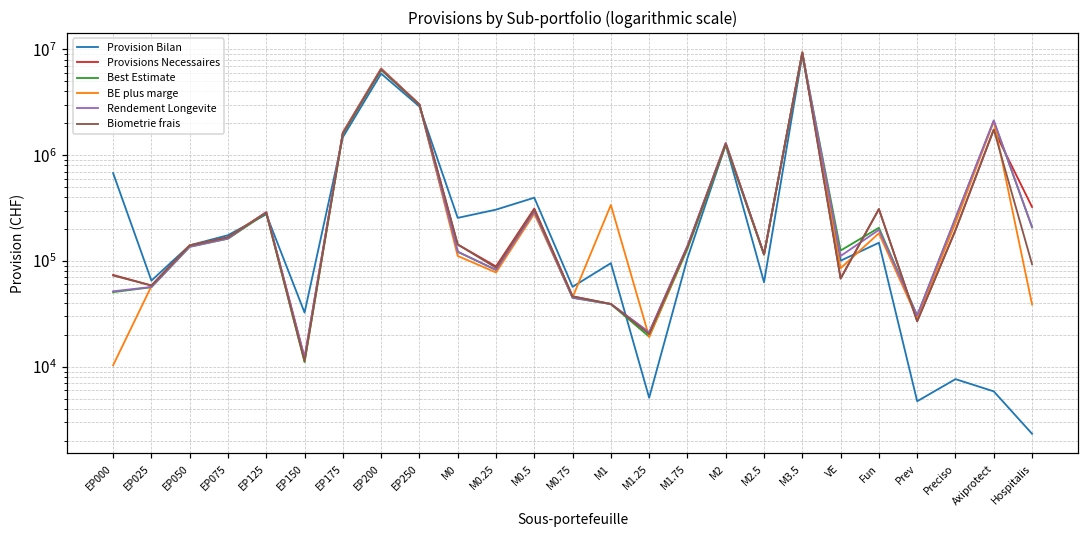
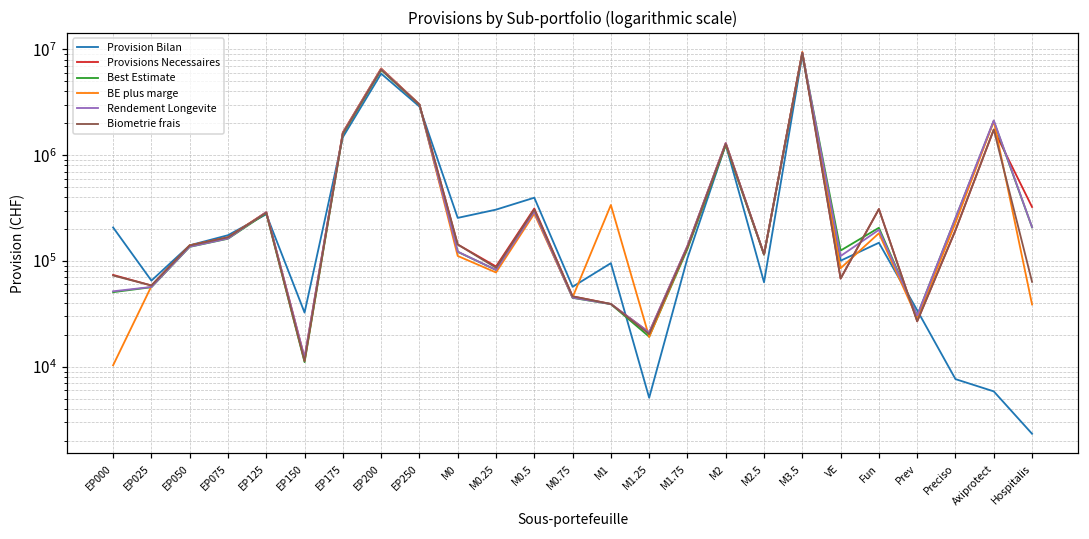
Provision Bilan, EP000: 700000 -> 210000
Provision Bilan, Prev: 5000 -> 34000
Biometrie frais, Hospitalis: 90000 -> 60000
